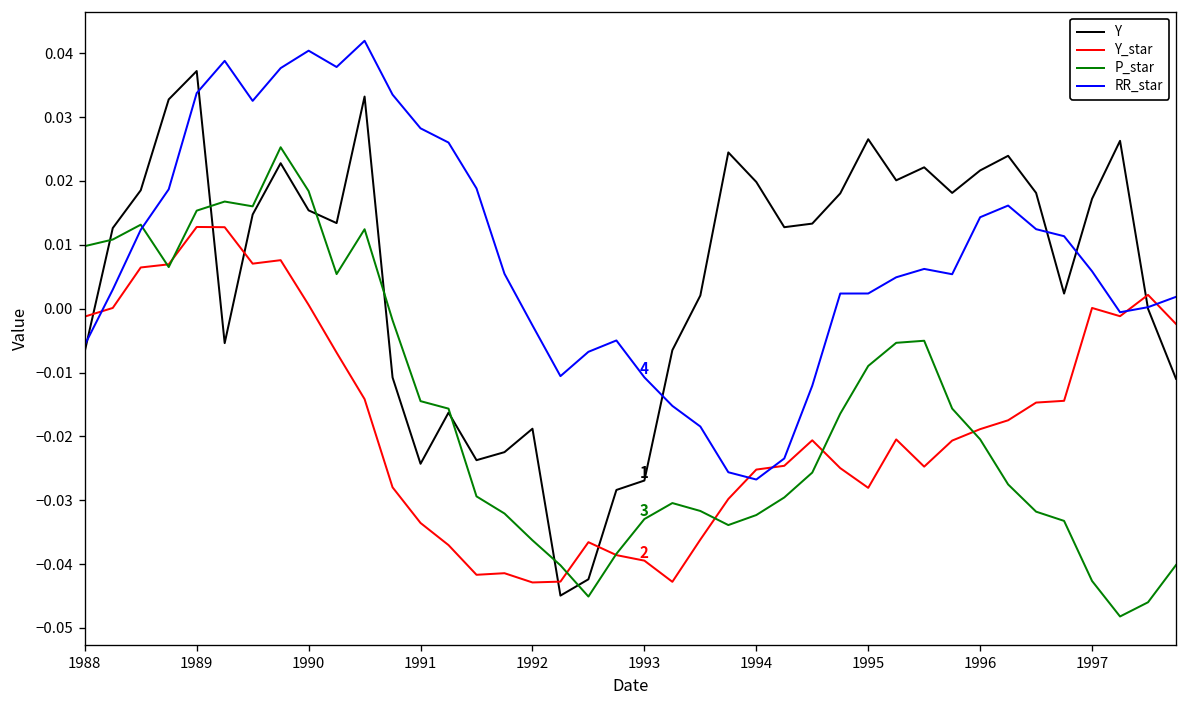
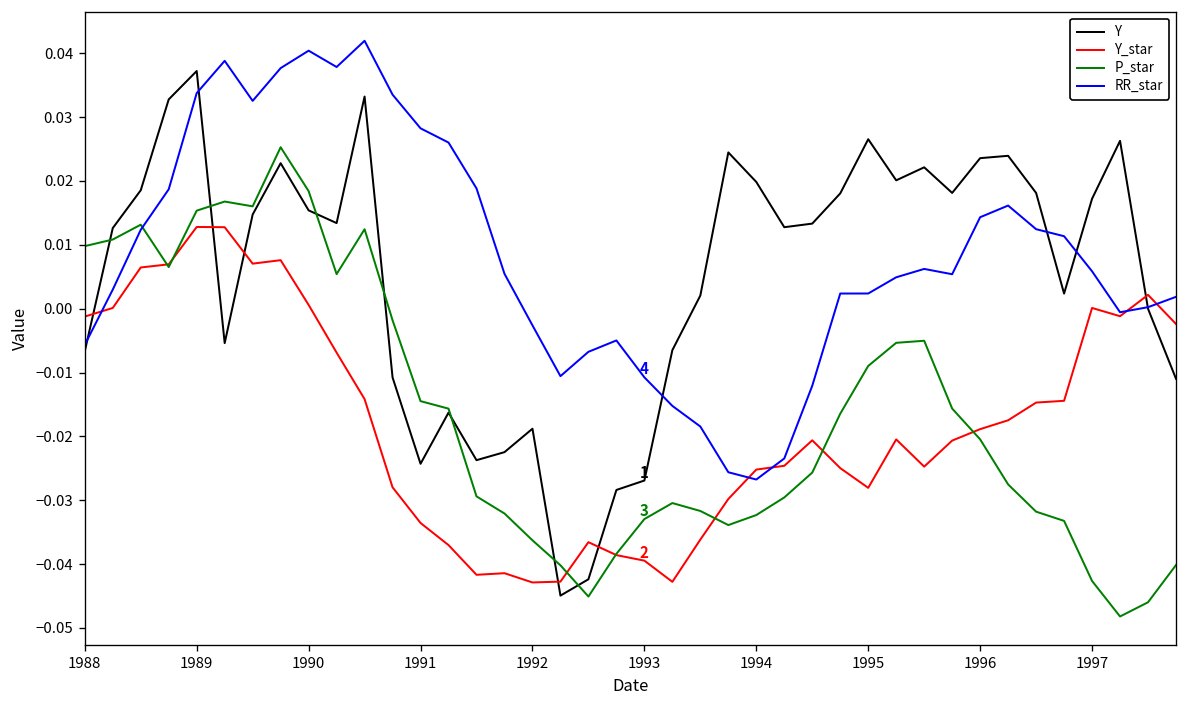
Y, 1996: 0.022 -> 0.024
